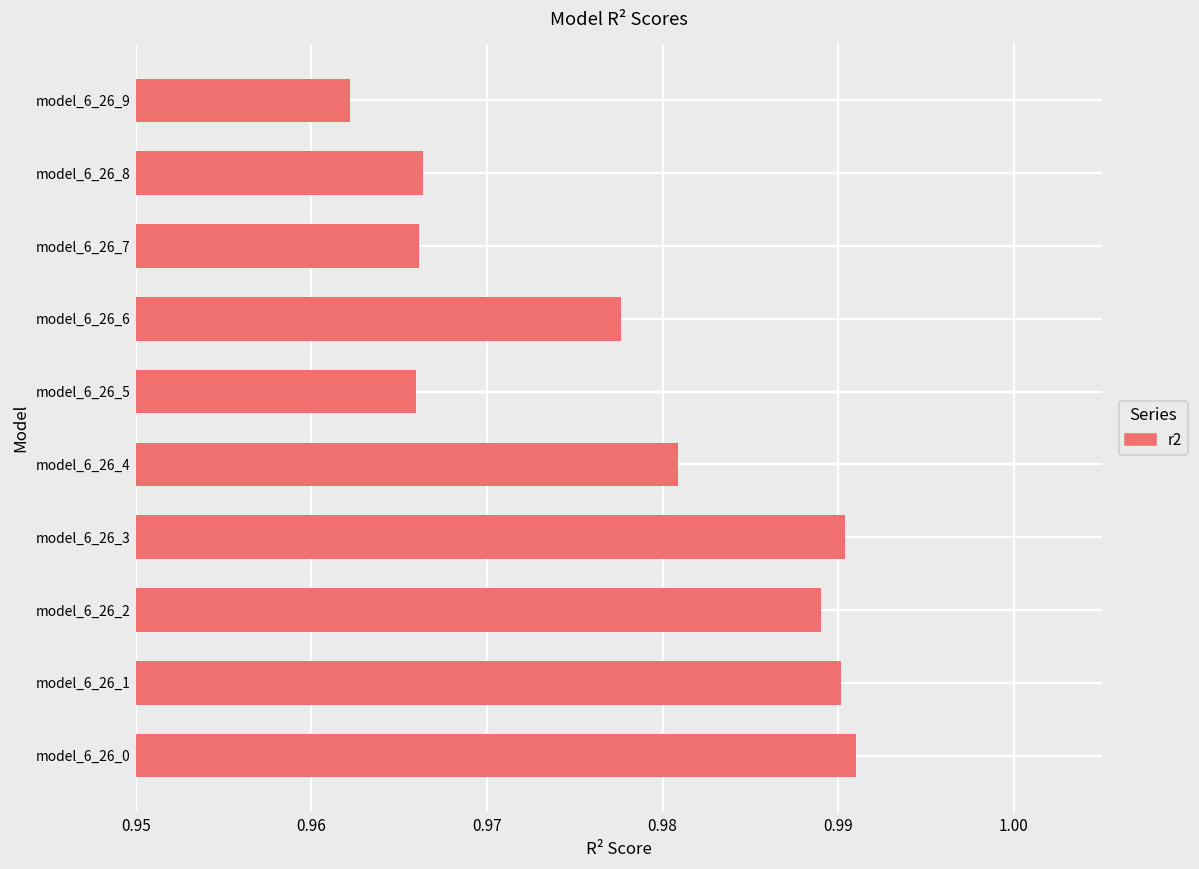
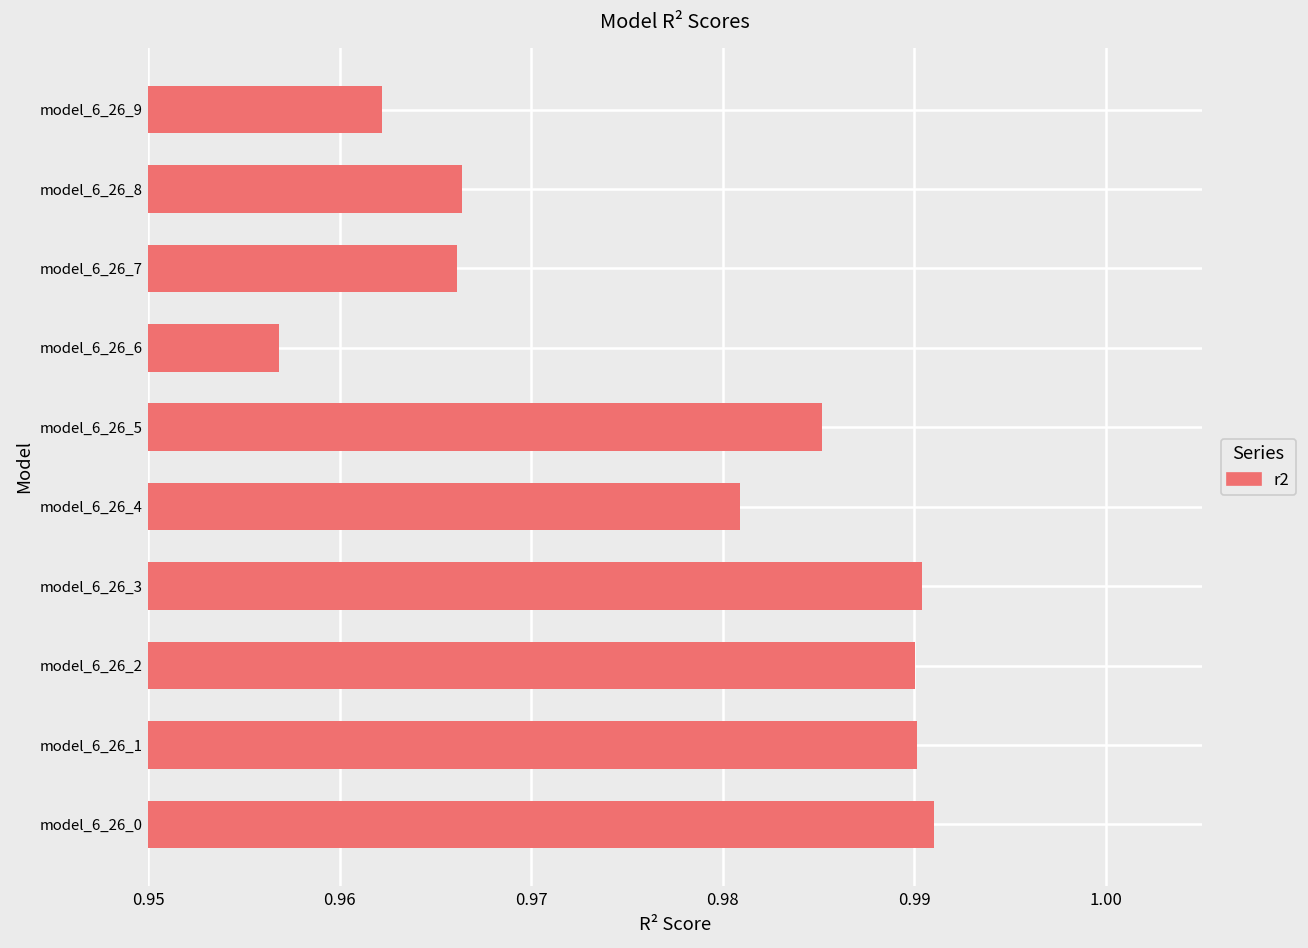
model_6_26_6: 0.9776 -> 0.9568
model_6_26_5: 0.9660 -> 0.9852
model_6_26_2: 0.9890 -> 0.9900
